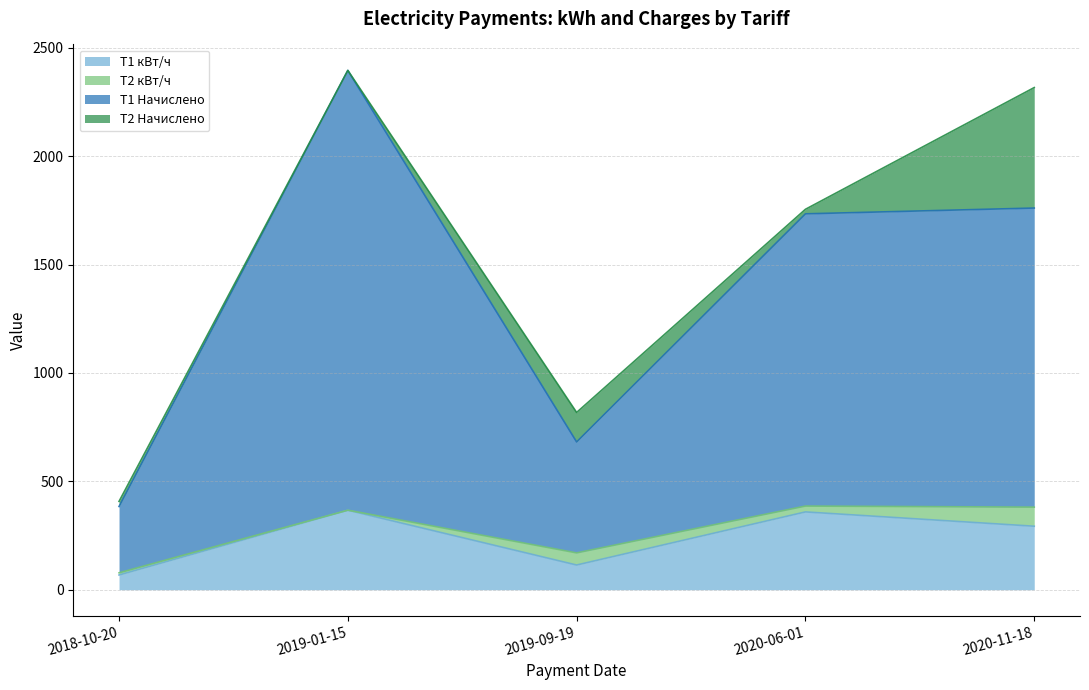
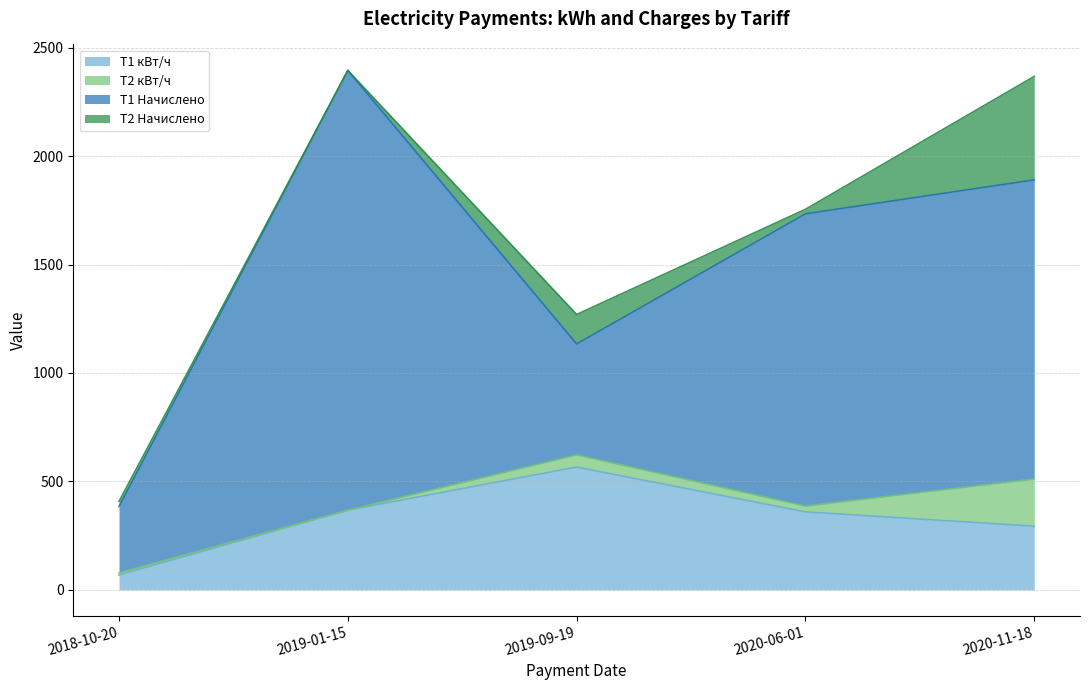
T1 кВт/ч, 2019-09-19: 110 -> 570
T2 кВт/ч, 2020-11-18: 90 -> 220
T2 Начислено, 2020-11-18: 560 -> 480
